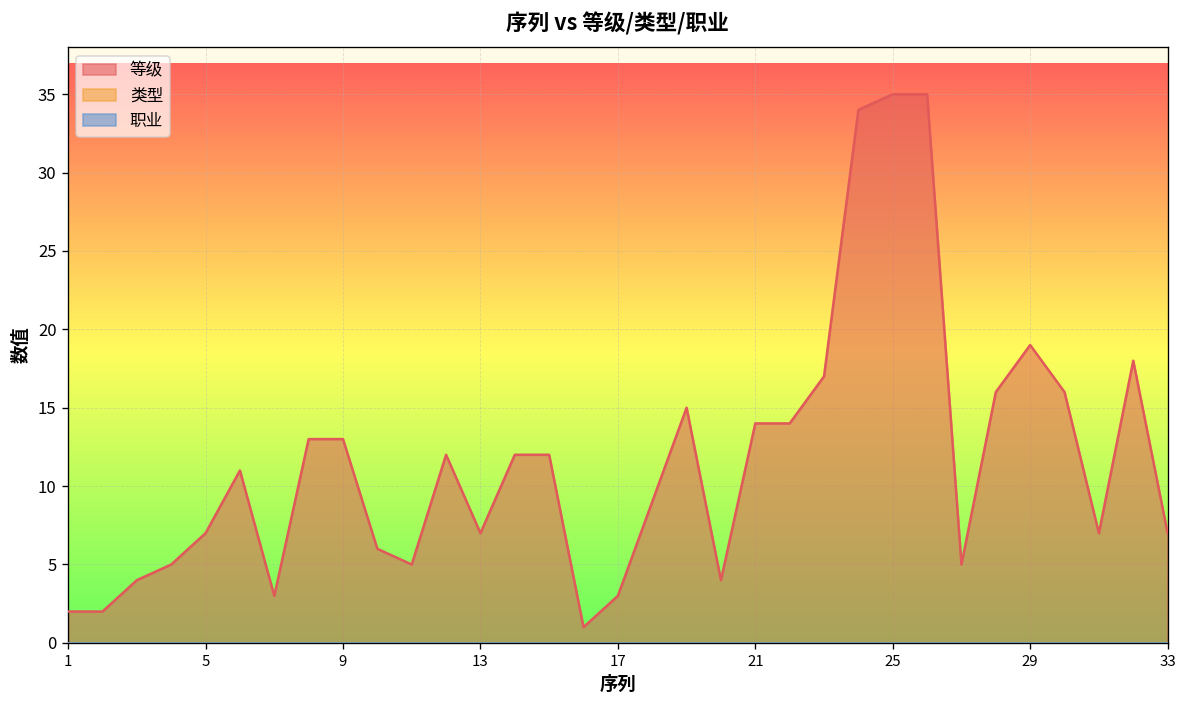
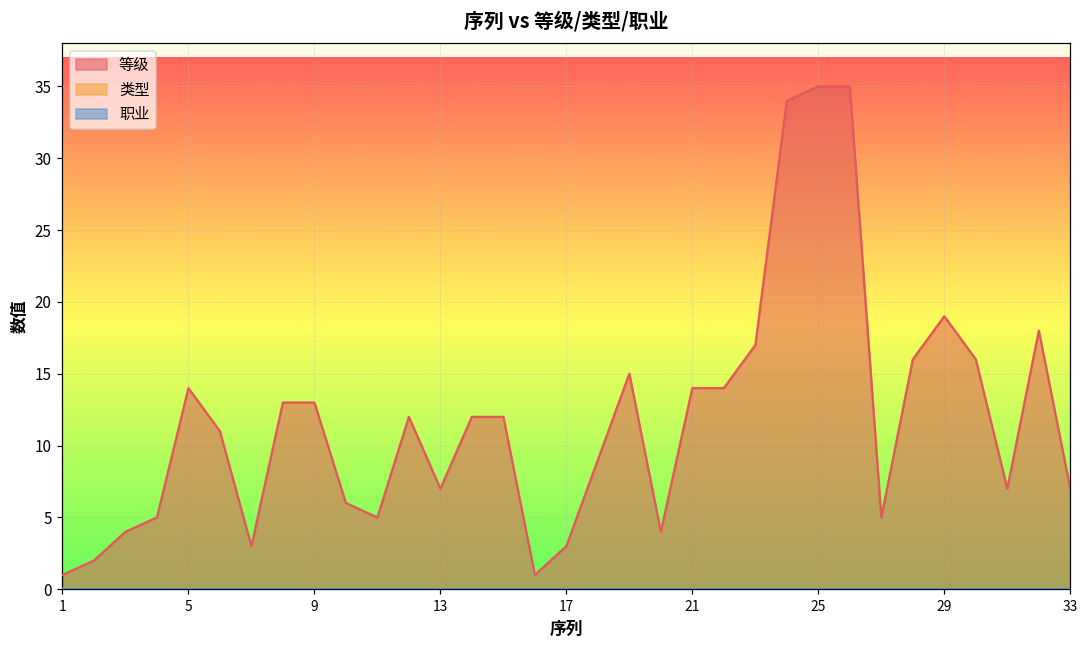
等级, 1: 2 -> 1
等级, 5: 7 -> 14
